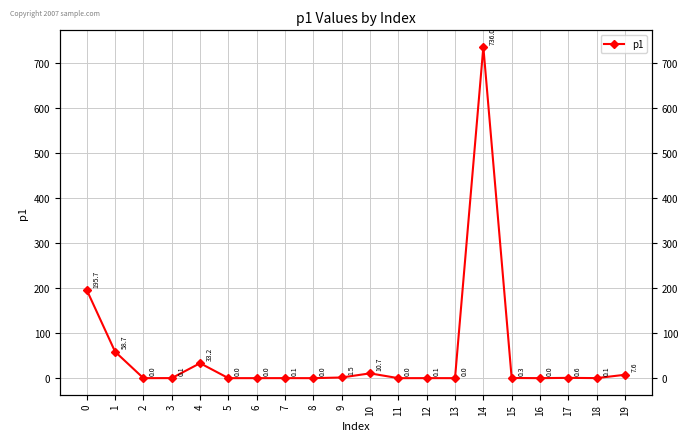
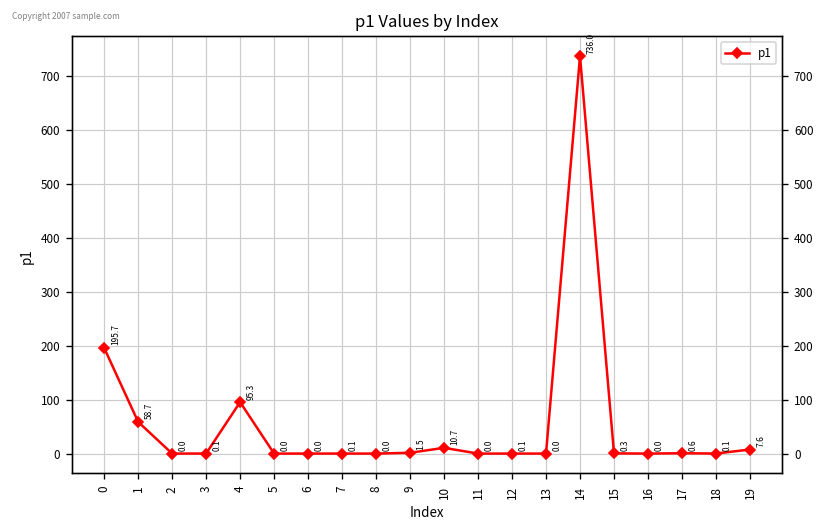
4: 33.2 -> 95.3
